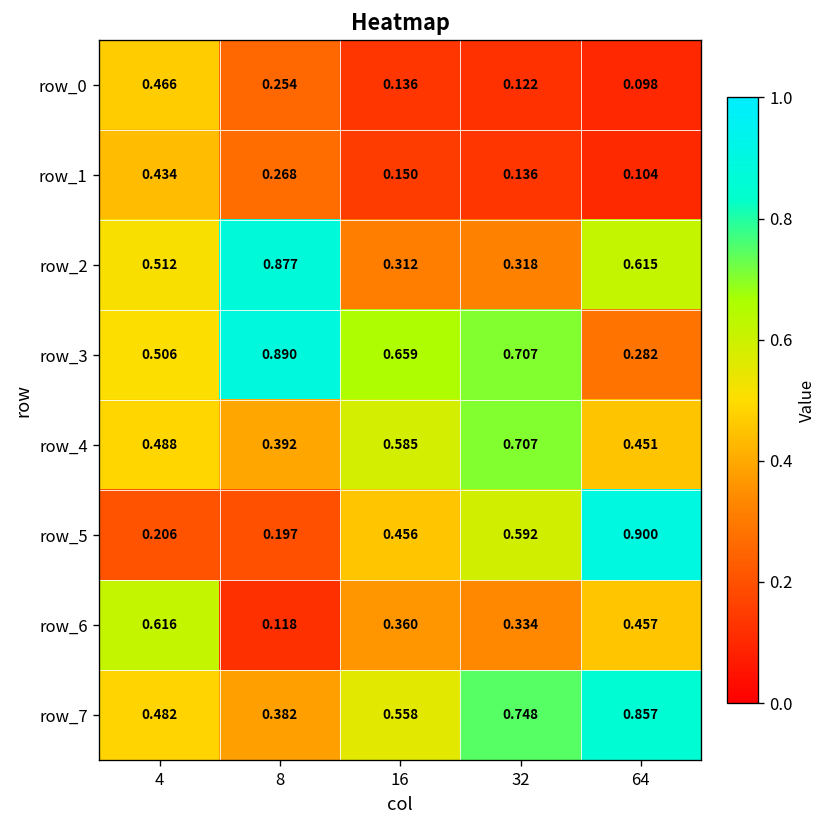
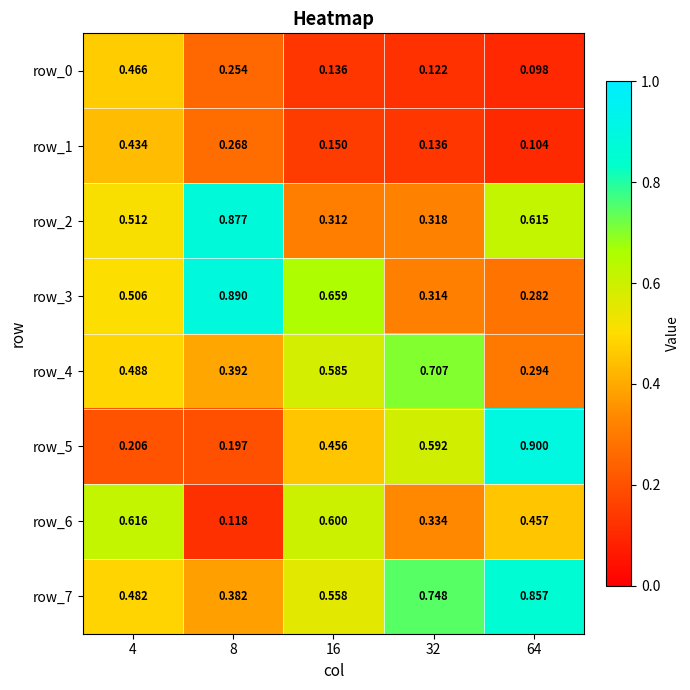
row_3, 32: 0.707 -> 0.314
row_4, 64: 0.451 -> 0.294
row_6, 16: 0.360 -> 0.600
